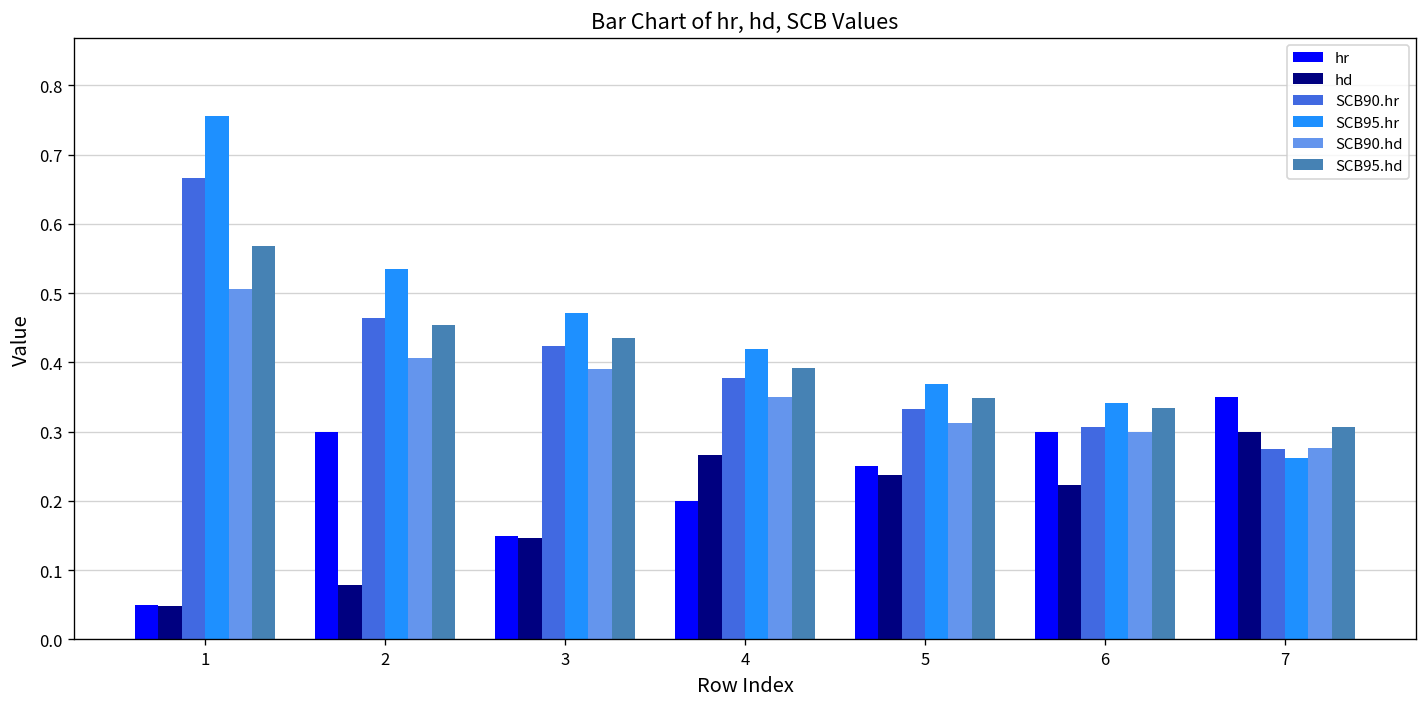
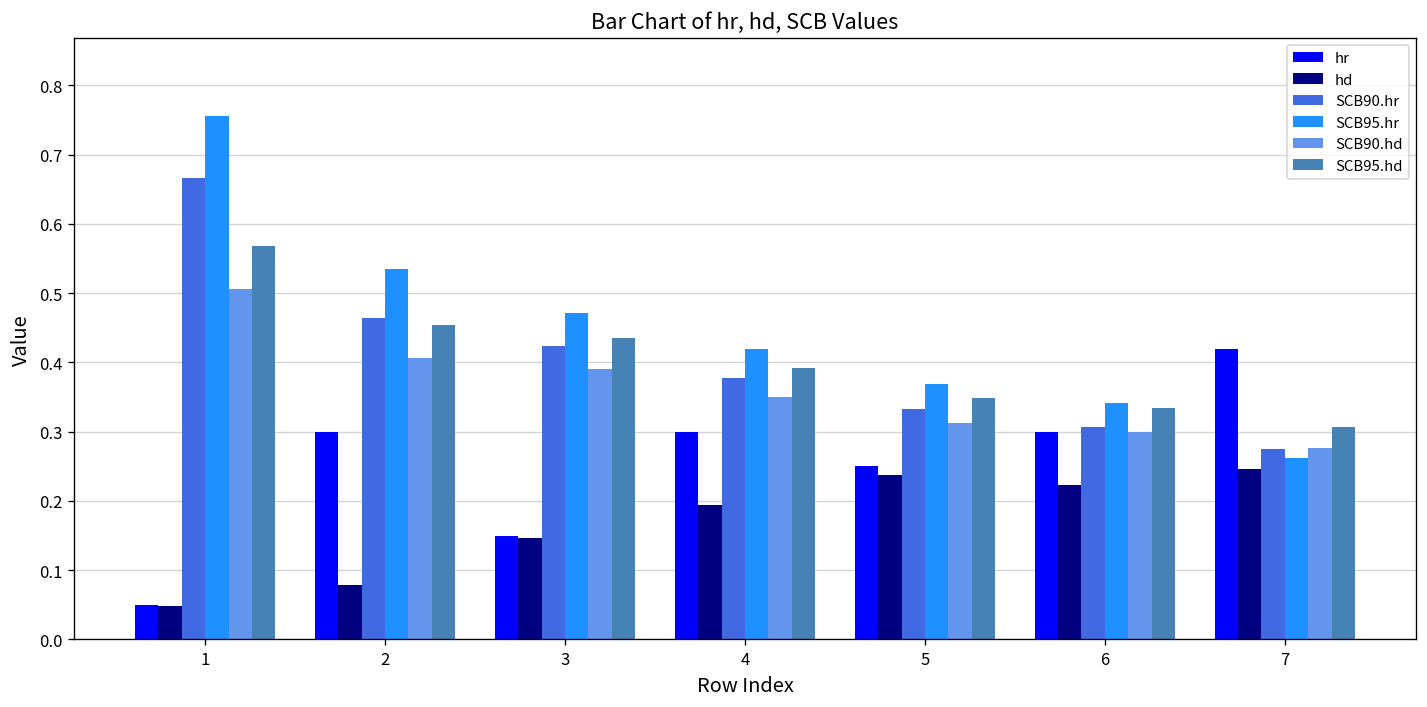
hr, 4: 0.2 -> 0.3
hd, 4: 0.27 -> 0.19
hr, 7: 0.35 -> 0.42
hd, 7: 0.30 -> 0.25
